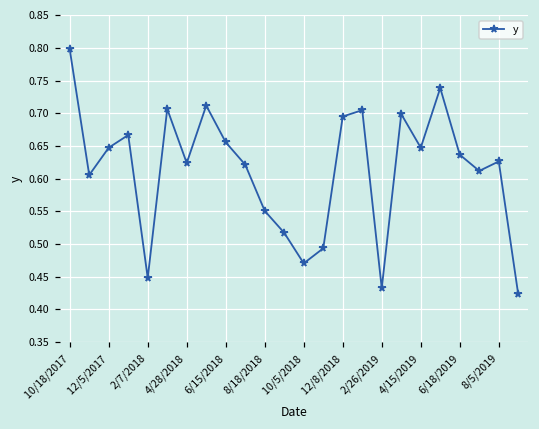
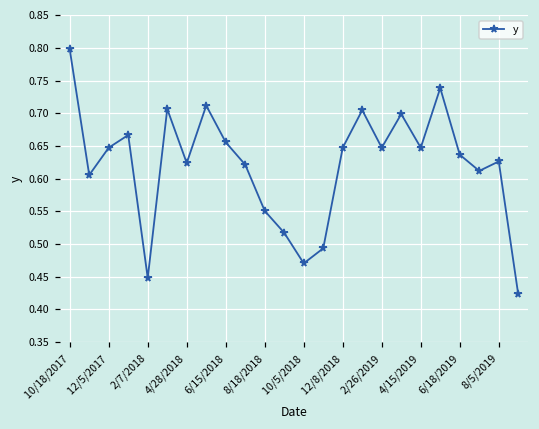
12/8/2018: 0.70 -> 0.65
2/26/2019: 0.43 -> 0.65
